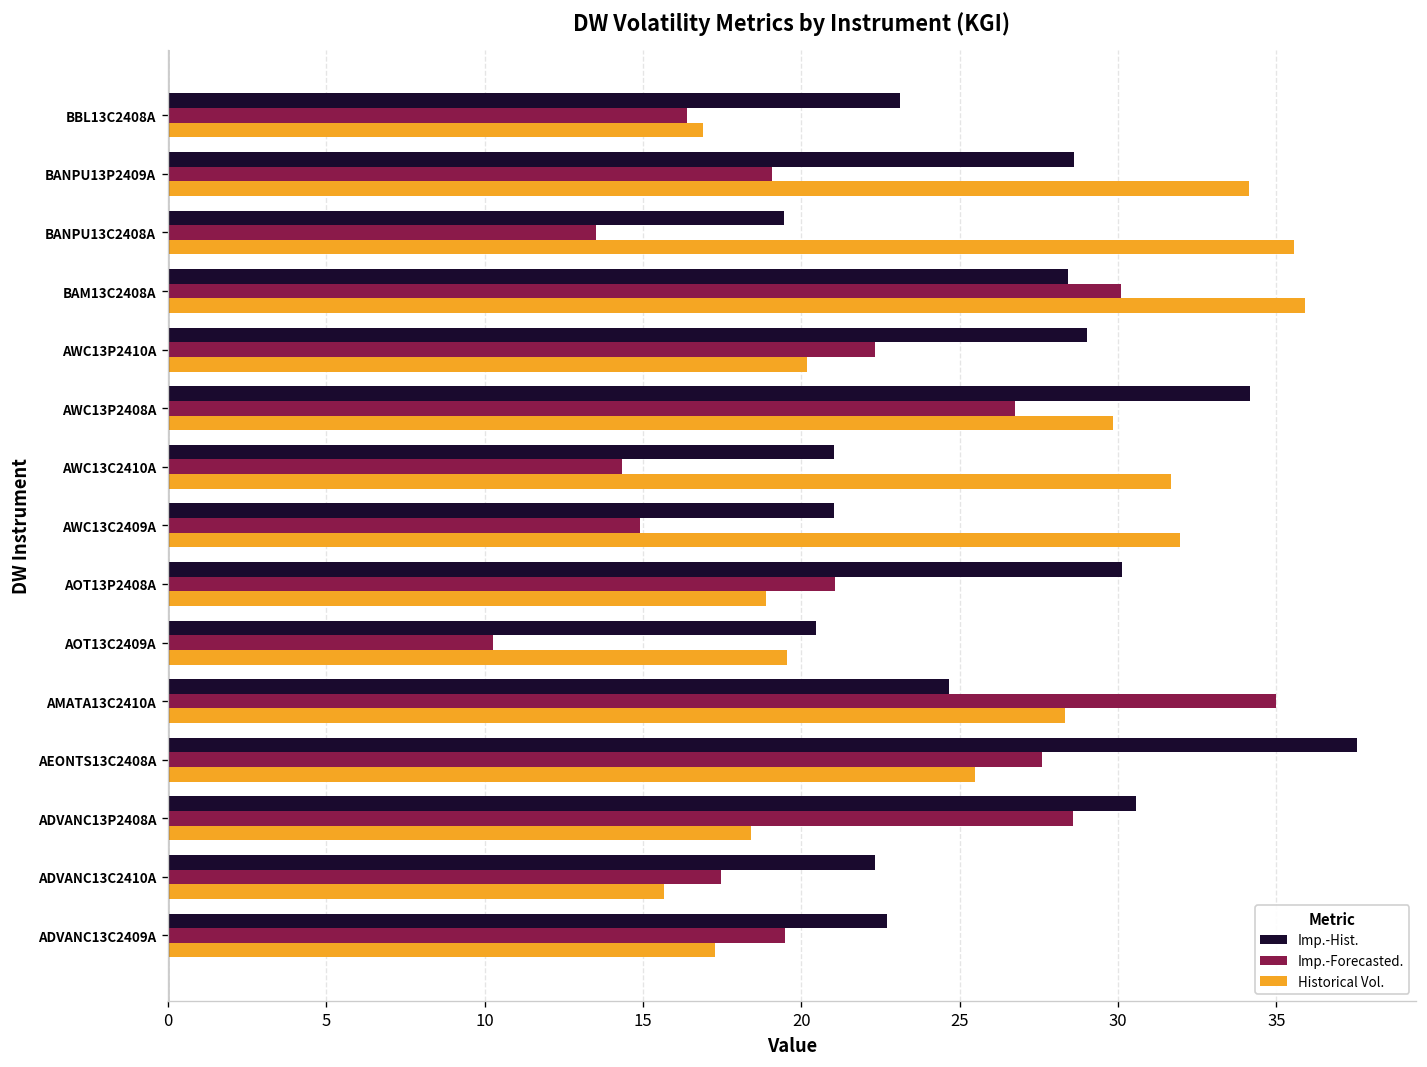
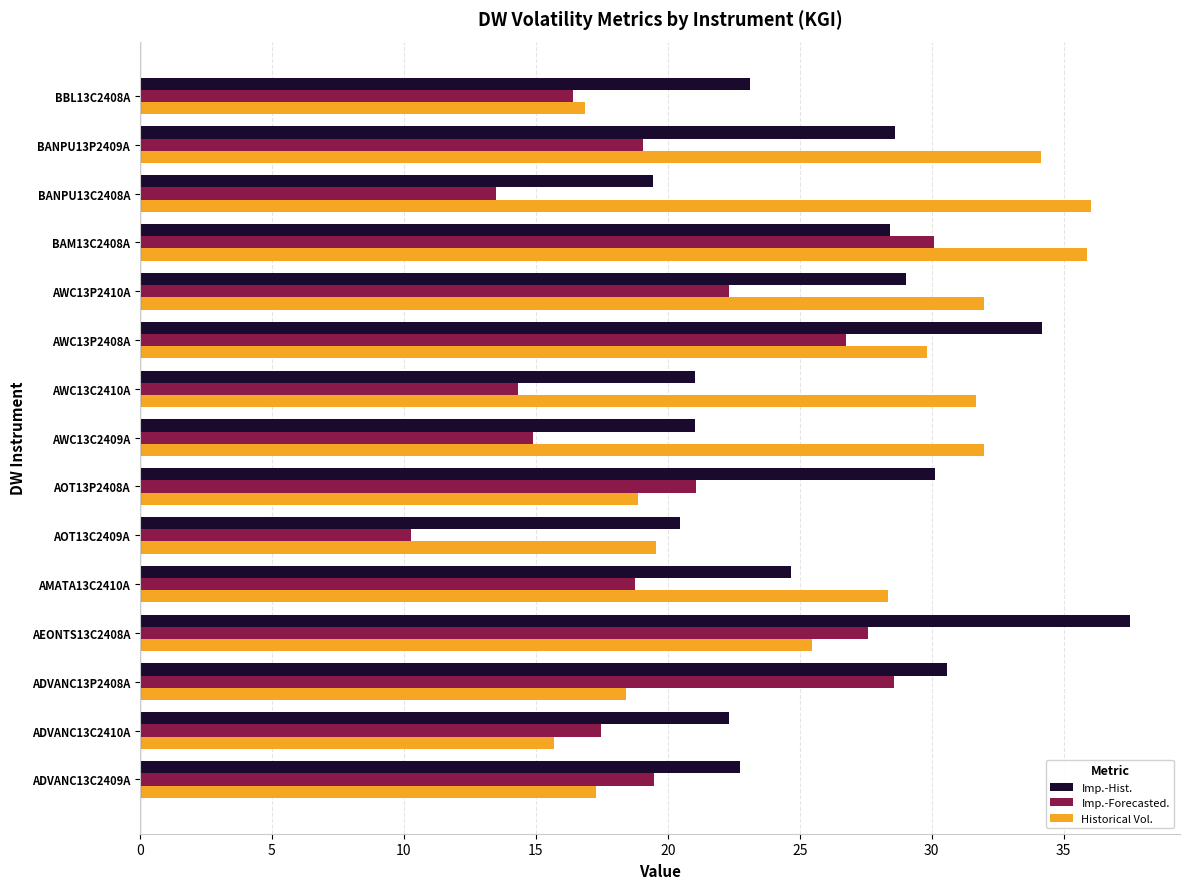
Historical Vol., BANPU13C2408A: 35.6 -> 36.0
Historical Vol., AWC13P2410A: 20.2 -> 32.0
Imp.-Forecasted., AMATA13C2410A: 35.0 -> 18.8
